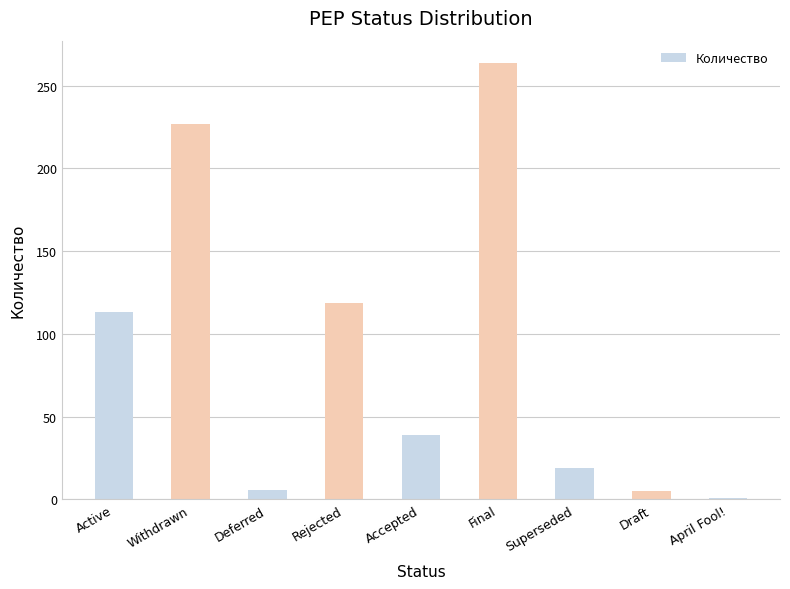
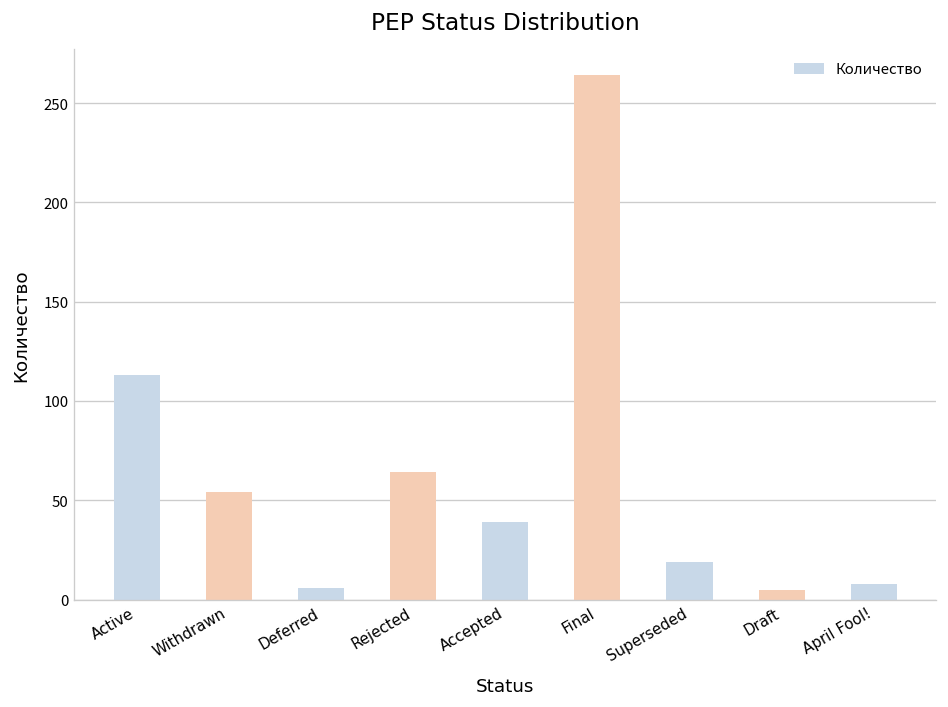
Withdrawn: 227 -> 54
Rejected: 119 -> 64
April Fool!: 1 -> 8
